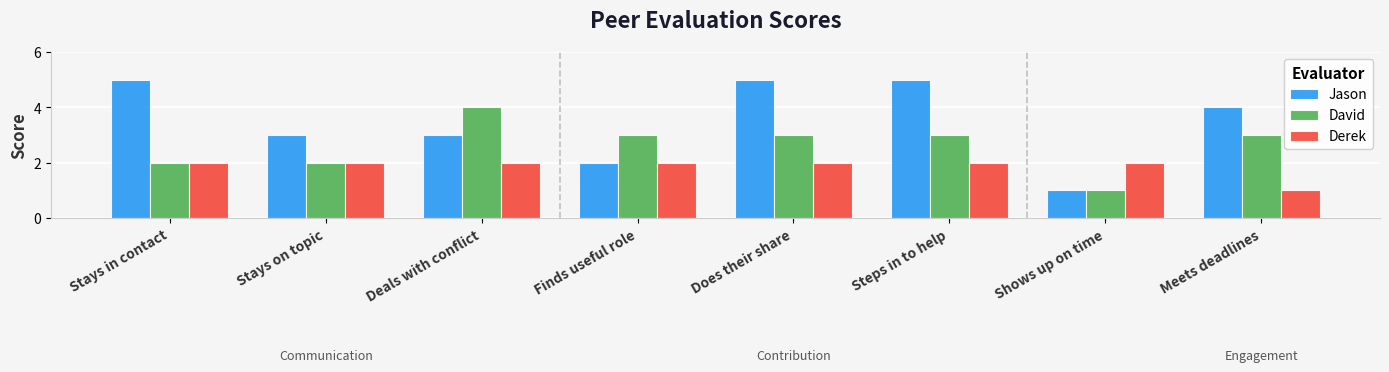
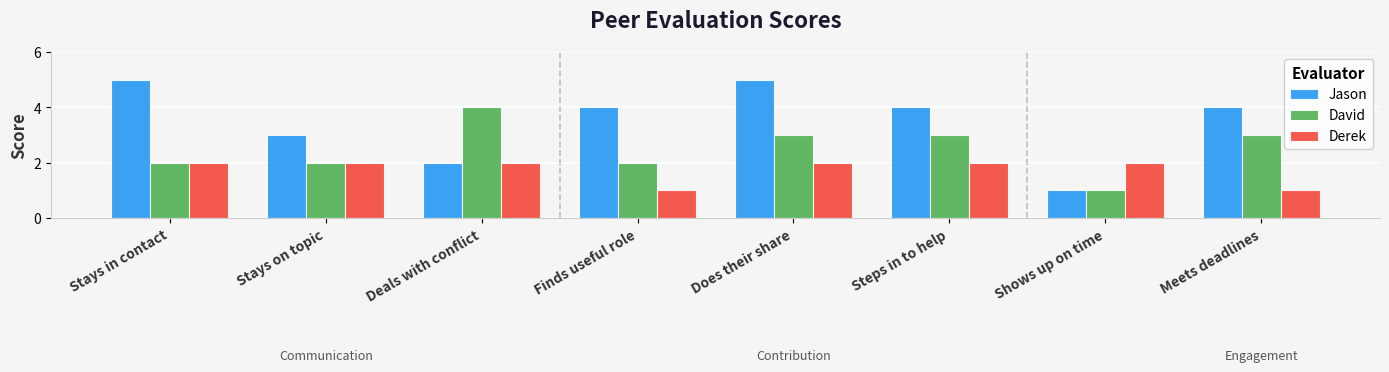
Jason, Deals with conflict: 3 -> 2
Jason, Finds useful role: 2 -> 4
David, Finds useful role: 3 -> 2
Derek, Finds useful role: 2 -> 1
Jason, Steps in to help: 5 -> 4
